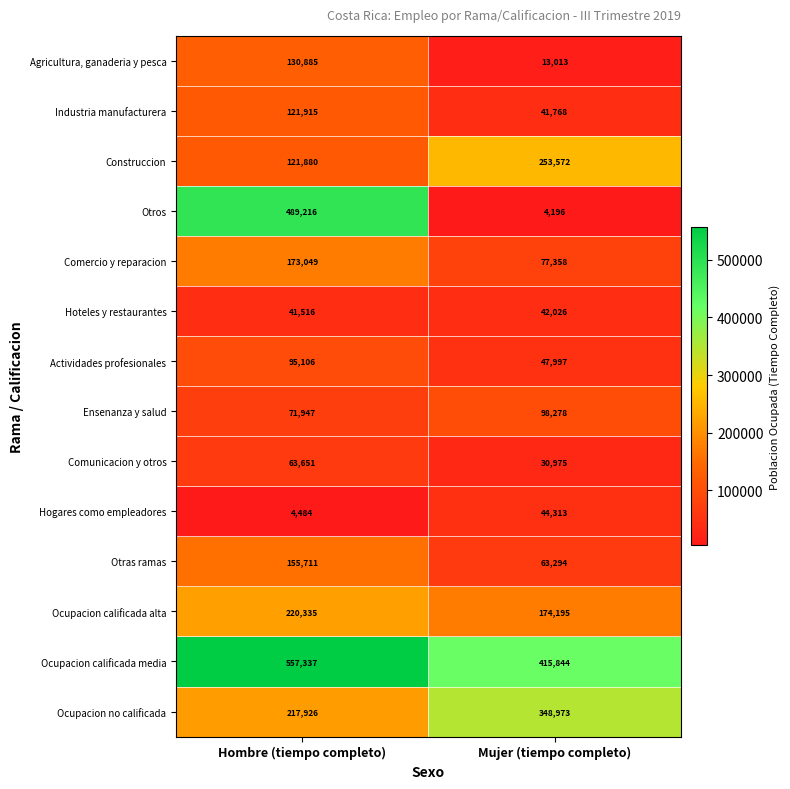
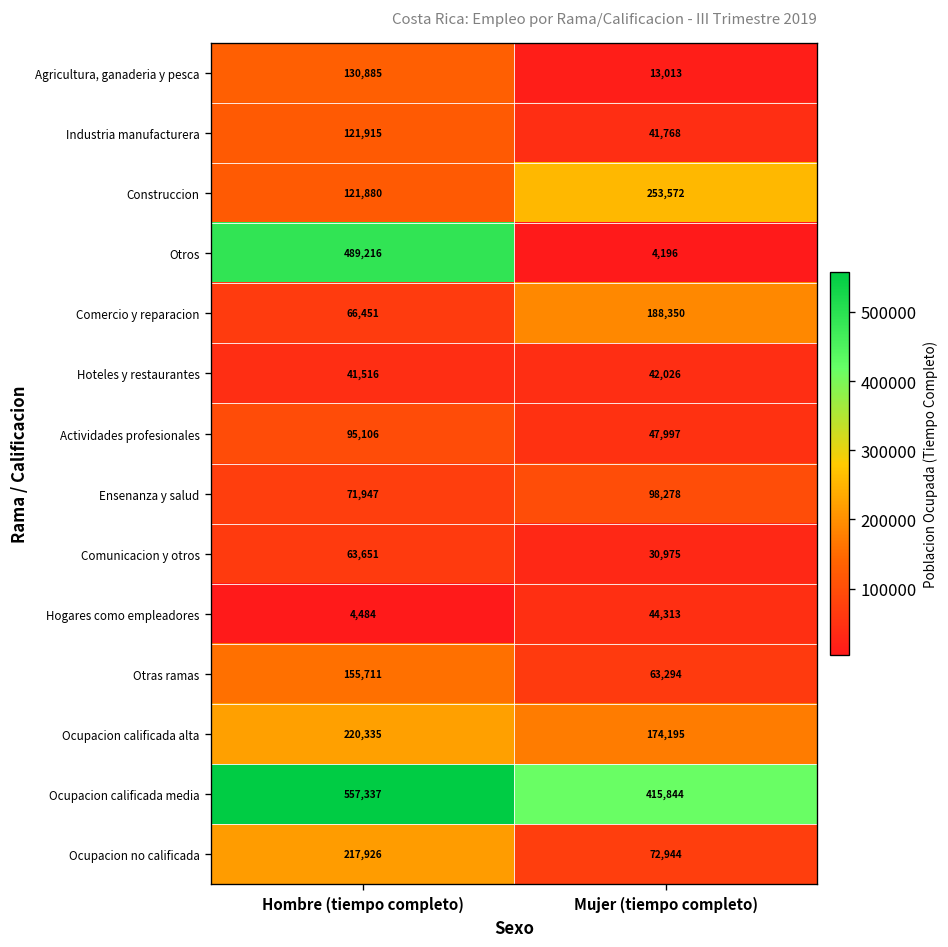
Comercio y reparacion, Hombre (tiempo completo): 173,049 -> 66,451
Comercio y reparacion, Mujer (tiempo completo): 77,358 -> 188,350
Ocupacion no calificada, Mujer (tiempo completo): 348,973 -> 72,944
